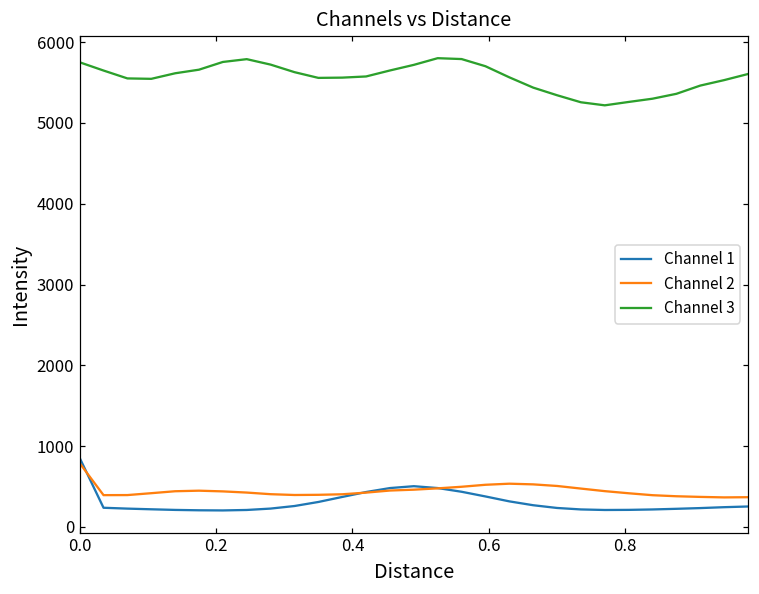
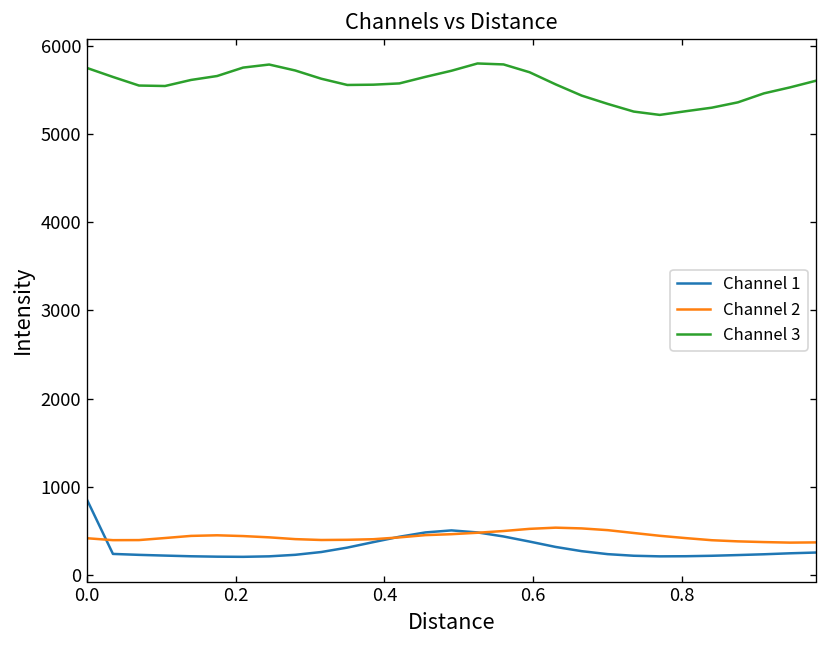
Channel 2, 0.0: 800 -> 400
